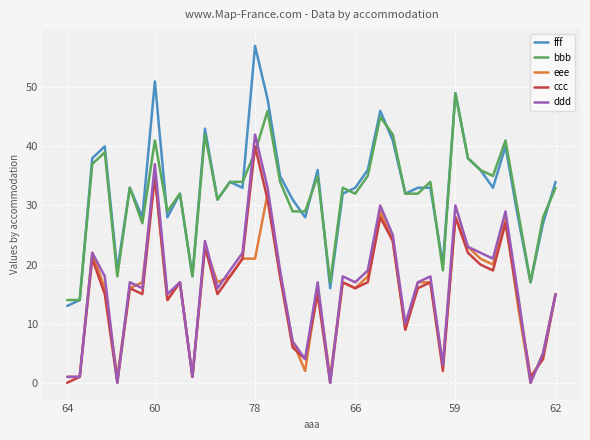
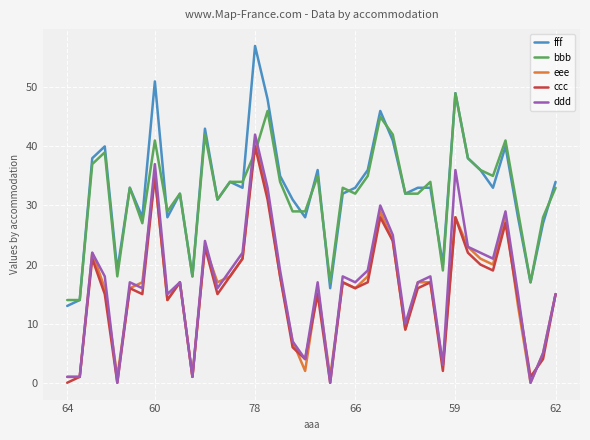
eee, 78: 21 -> 41
ddd, 59: 30 -> 36
